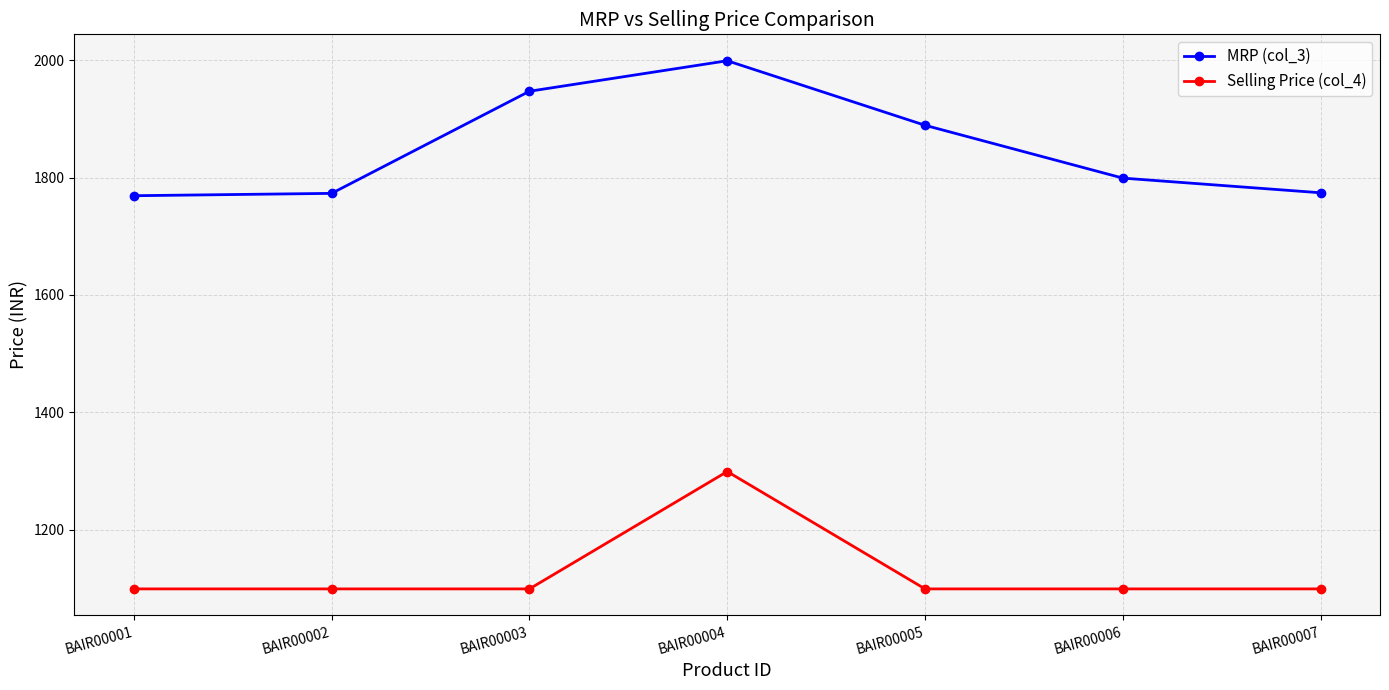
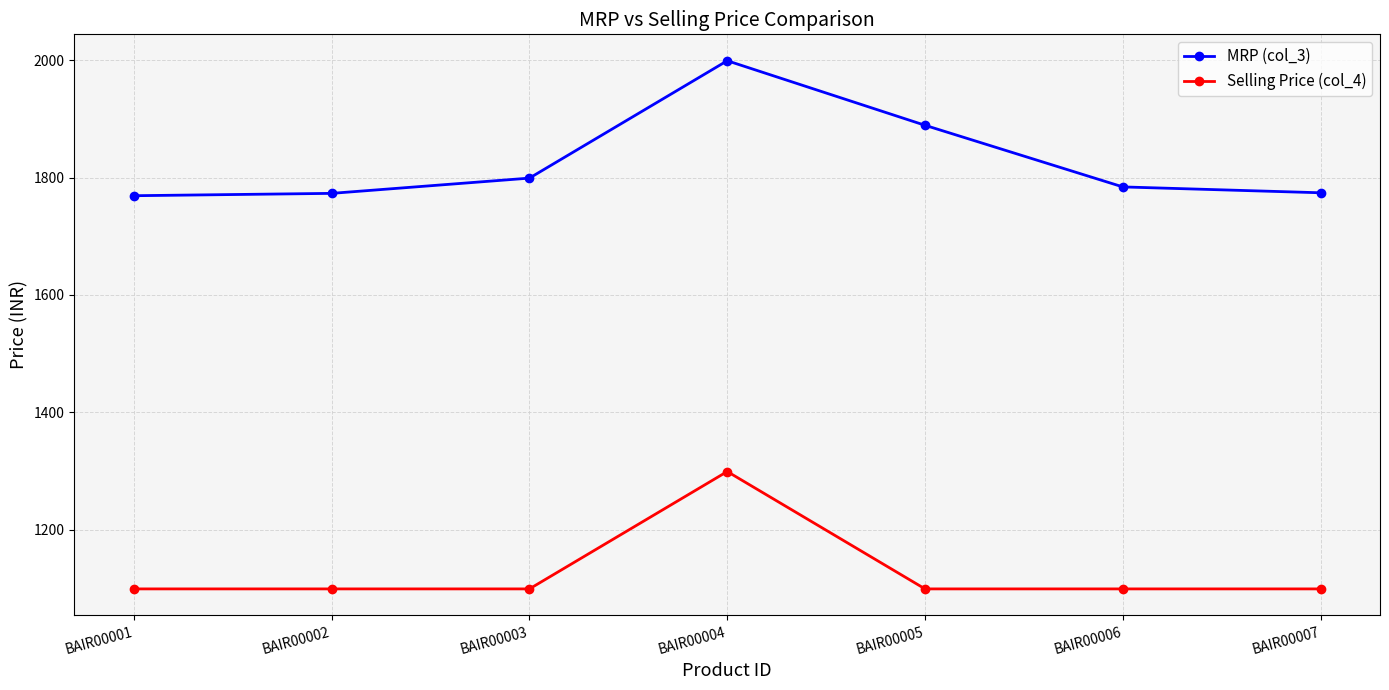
MRP (col_3), BAIR00003: 1950 -> 1800
MRP (col_3), BAIR00006: 1800 -> 1780
